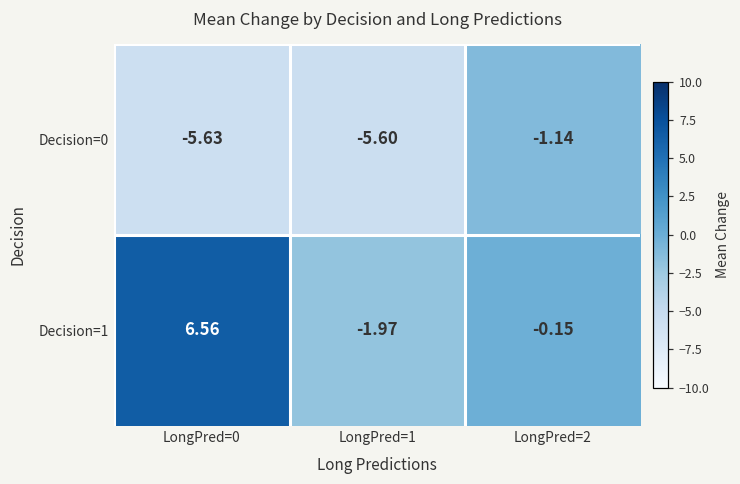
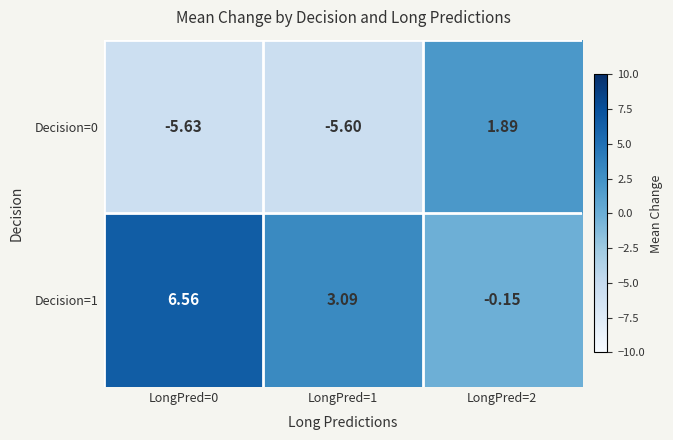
Decision=0, LongPred=2: -1.14 -> 1.89
Decision=1, LongPred=1: -1.97 -> 3.09
